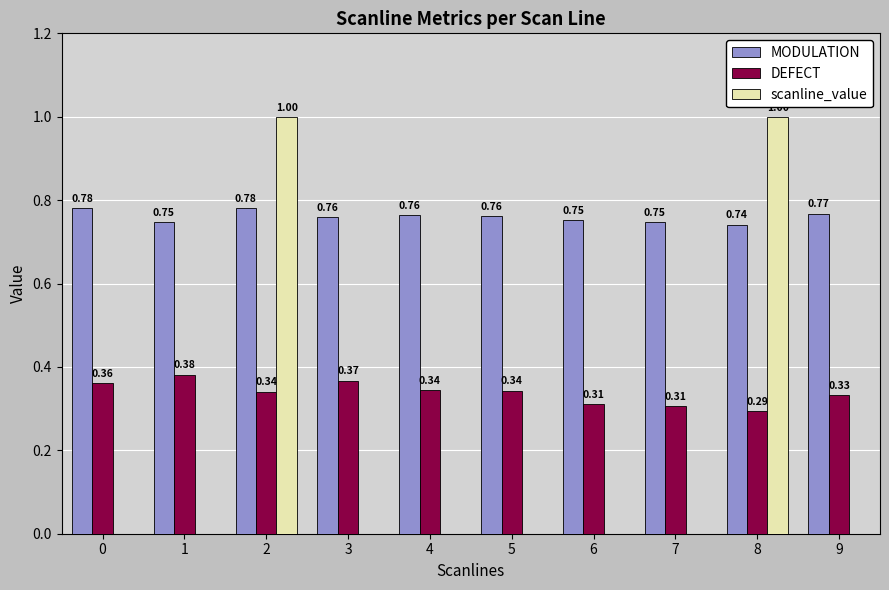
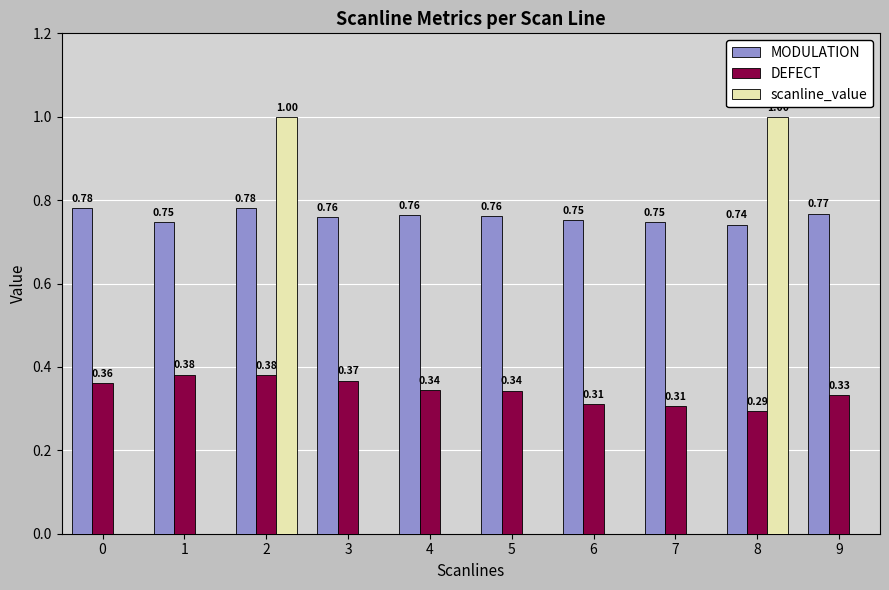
DEFECT, 2: 0.34 -> 0.38
